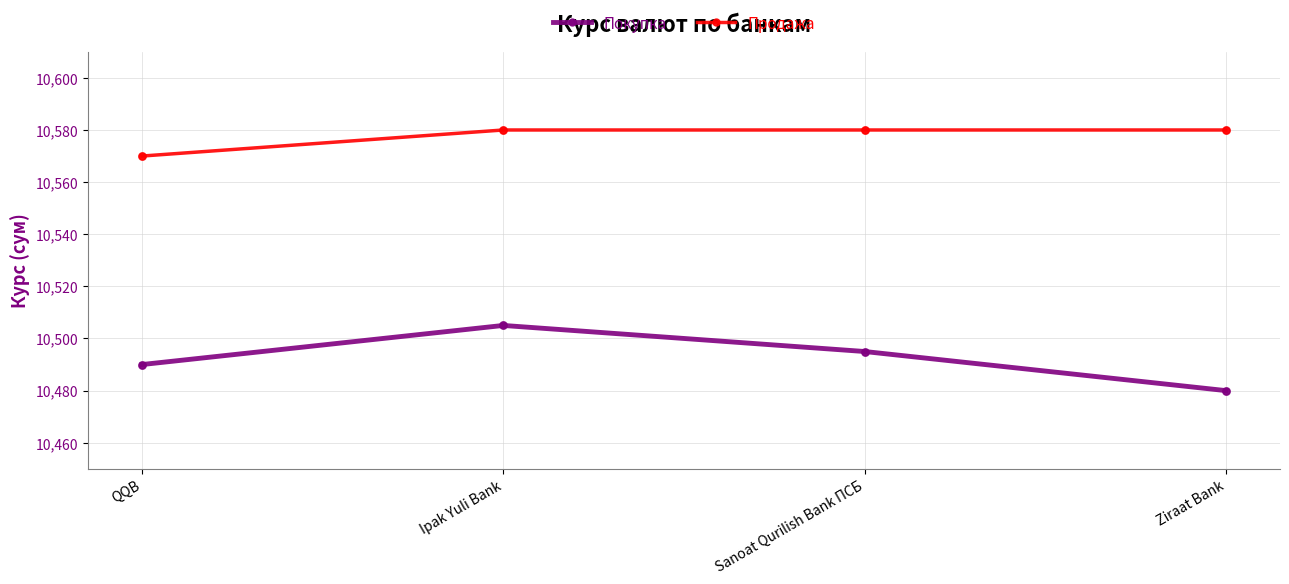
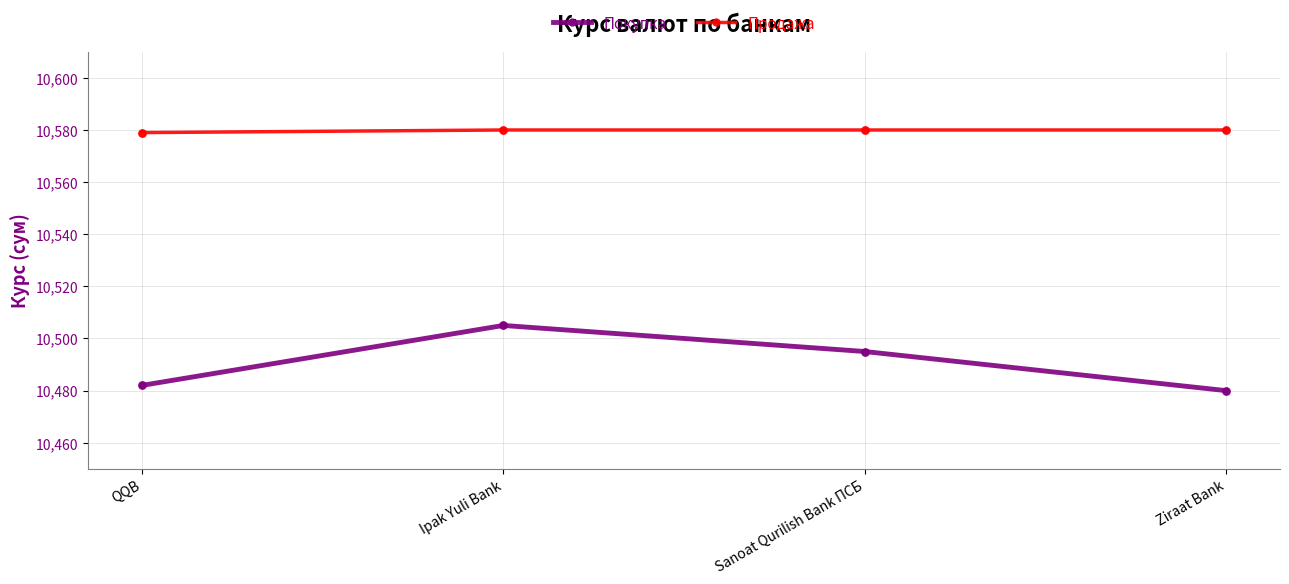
Покупка, QQB: 10,490 -> 10,482
Продажа, QQB: 10,570 -> 10,579
